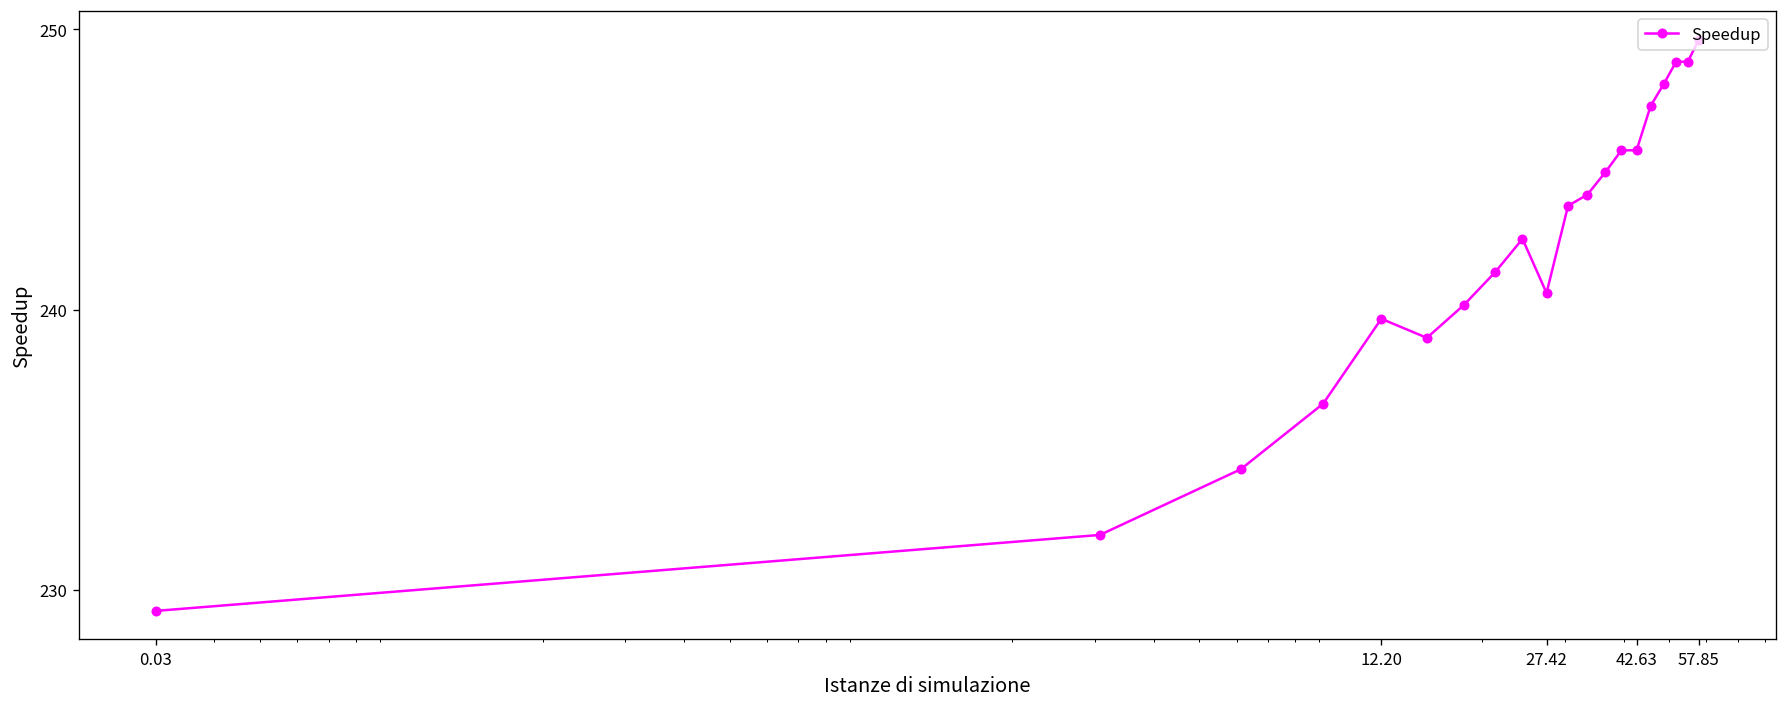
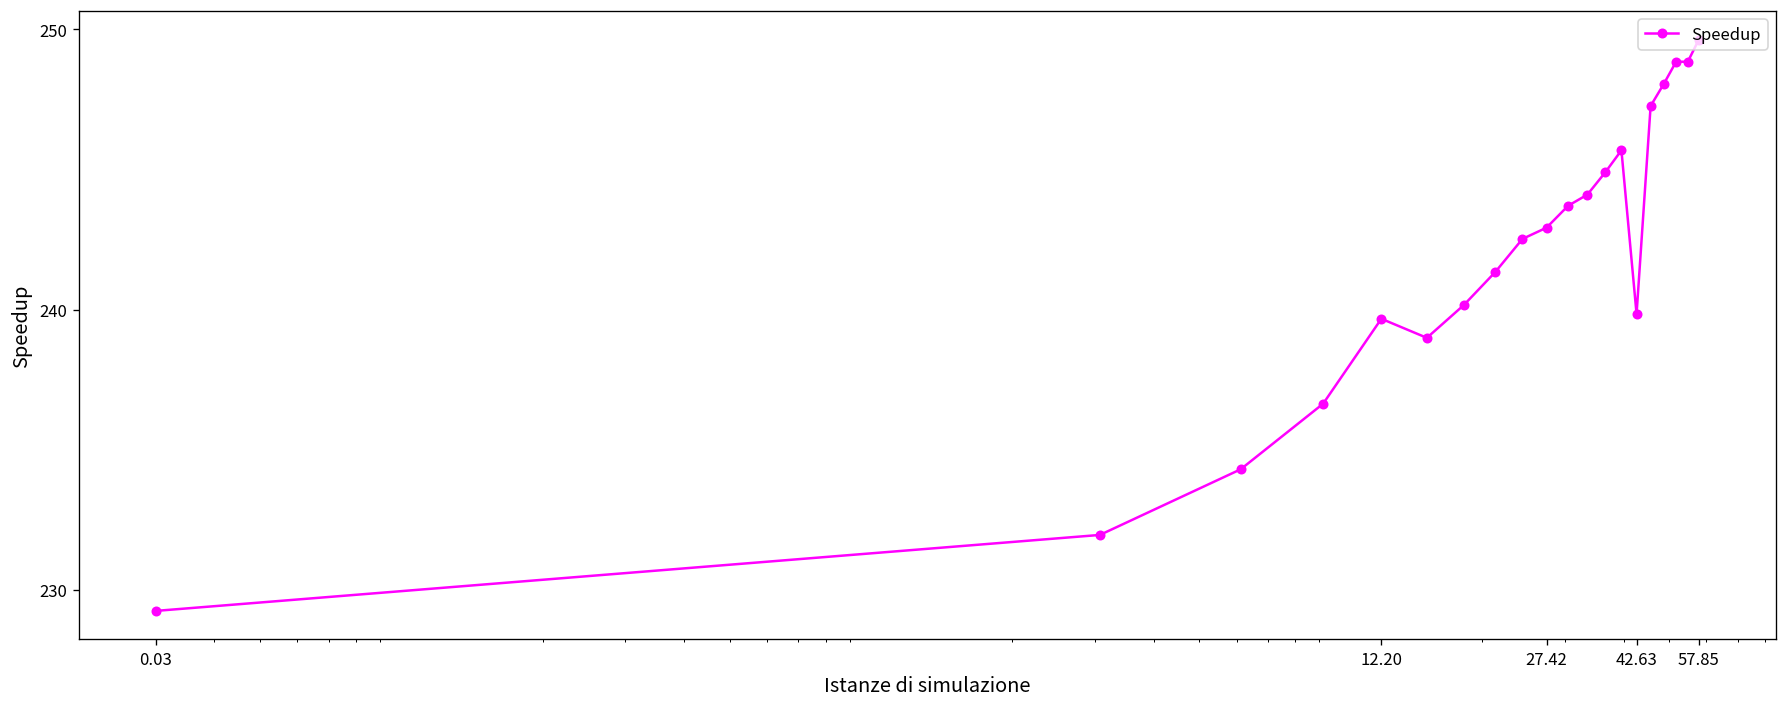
27.42: 240.6 -> 242.9
42.63: 245.7 -> 239.8
